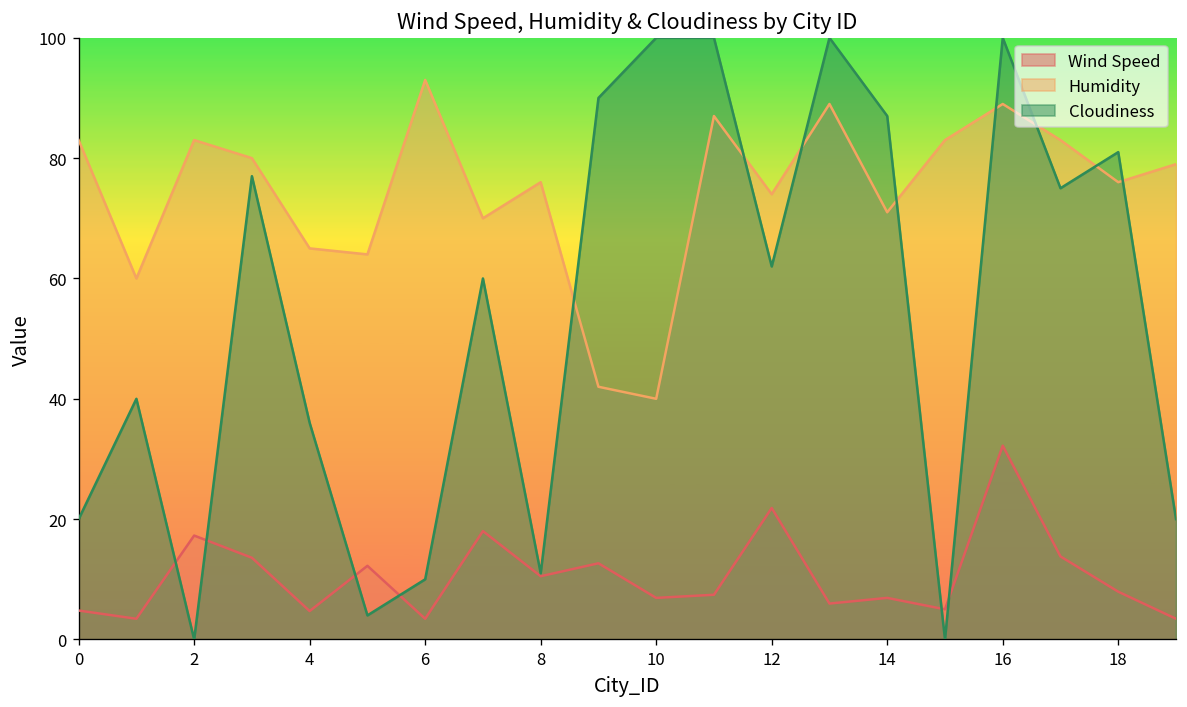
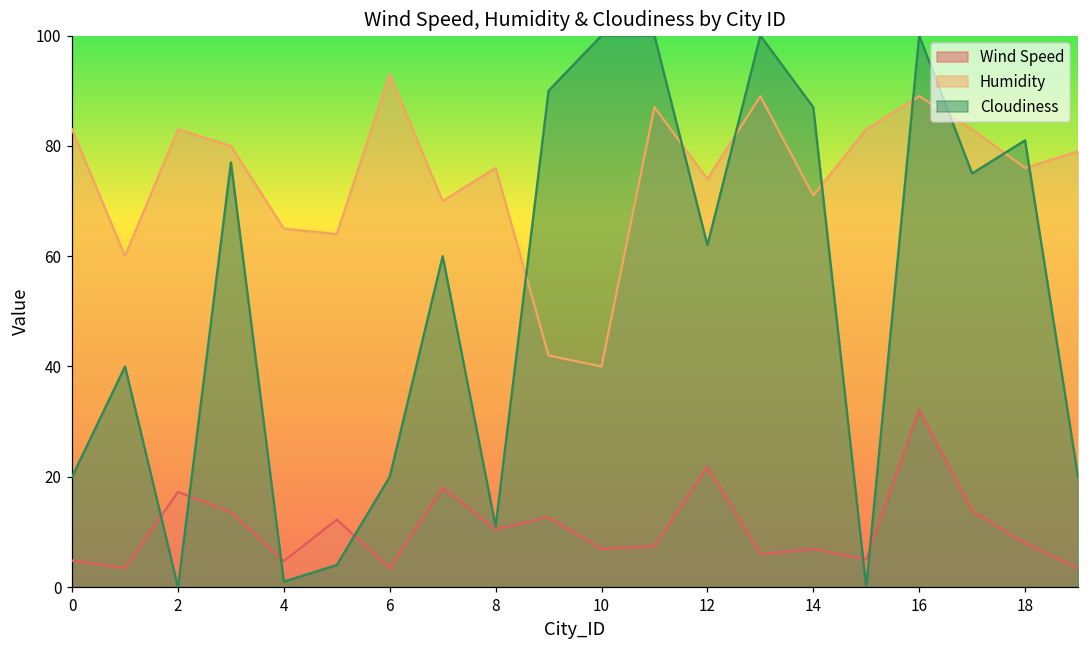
Cloudiness, 4: 36 -> 1
Cloudiness, 6: 10 -> 20
